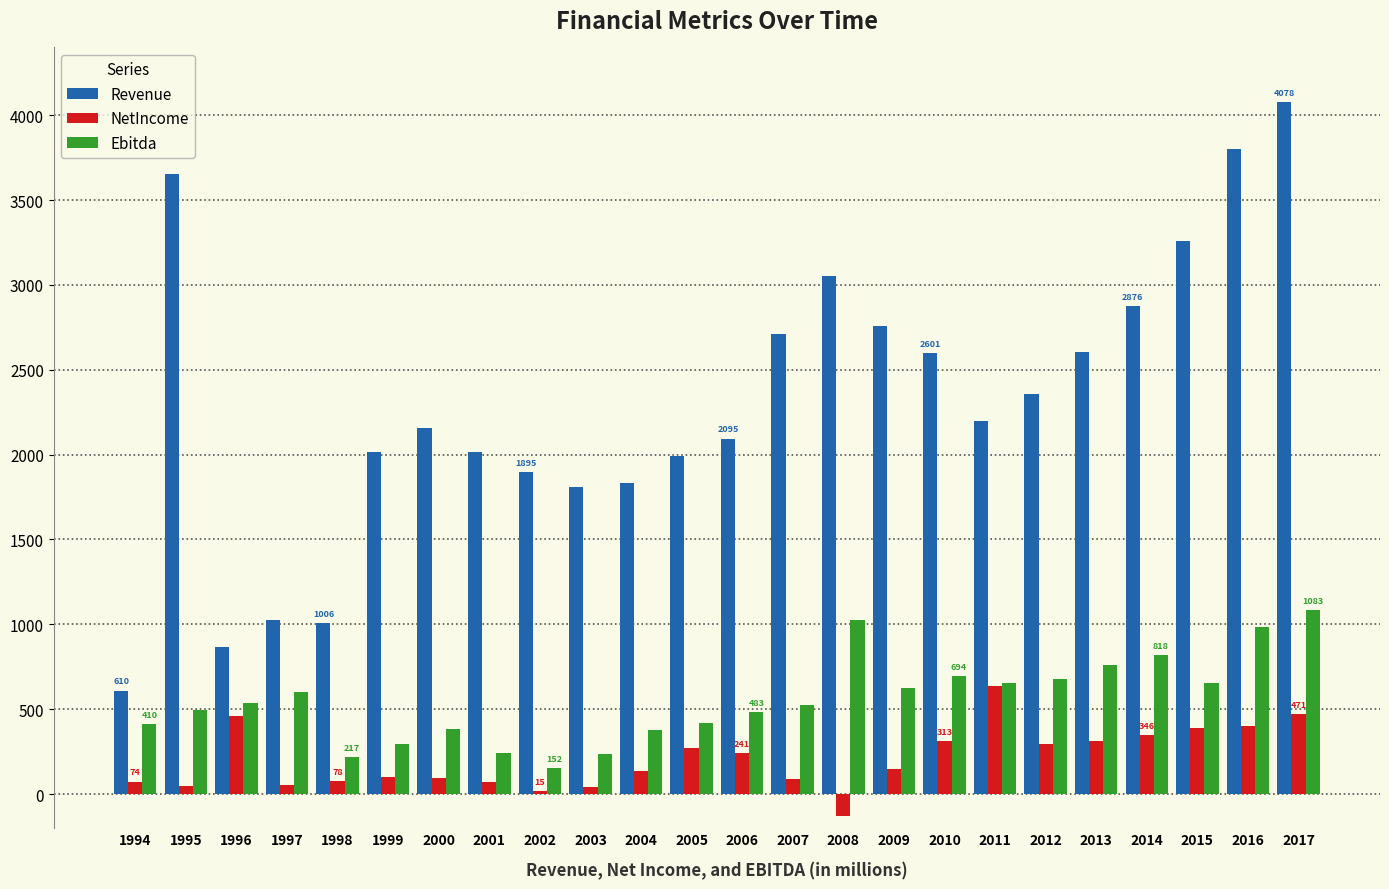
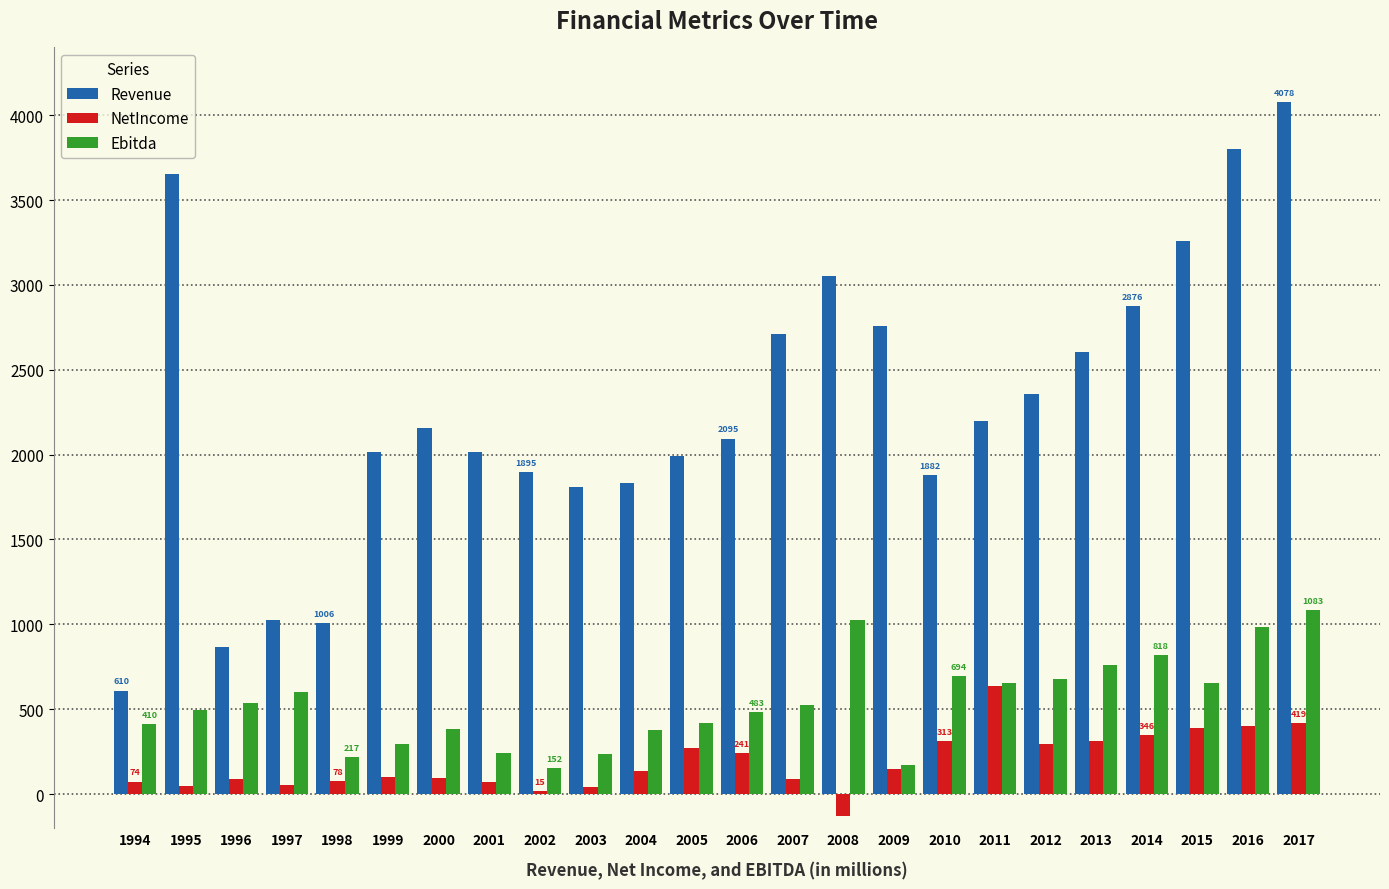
NetIncome, 1996: 460 -> 90
Ebitda, 2009: 620 -> 170
Revenue, 2010: 2601 -> 1882
NetIncome, 2017: 471 -> 419
